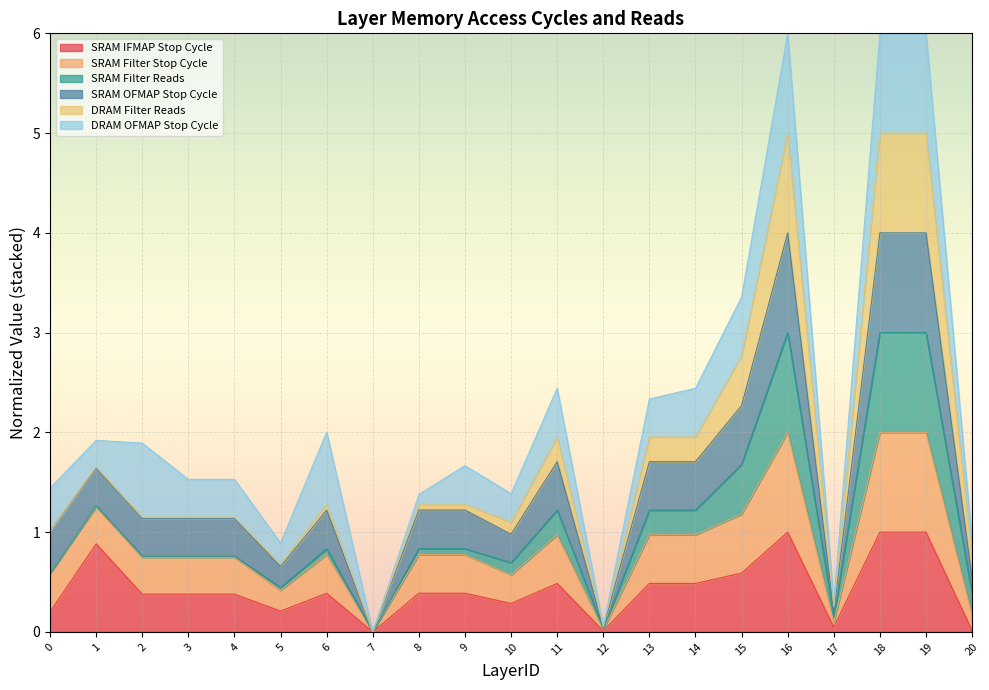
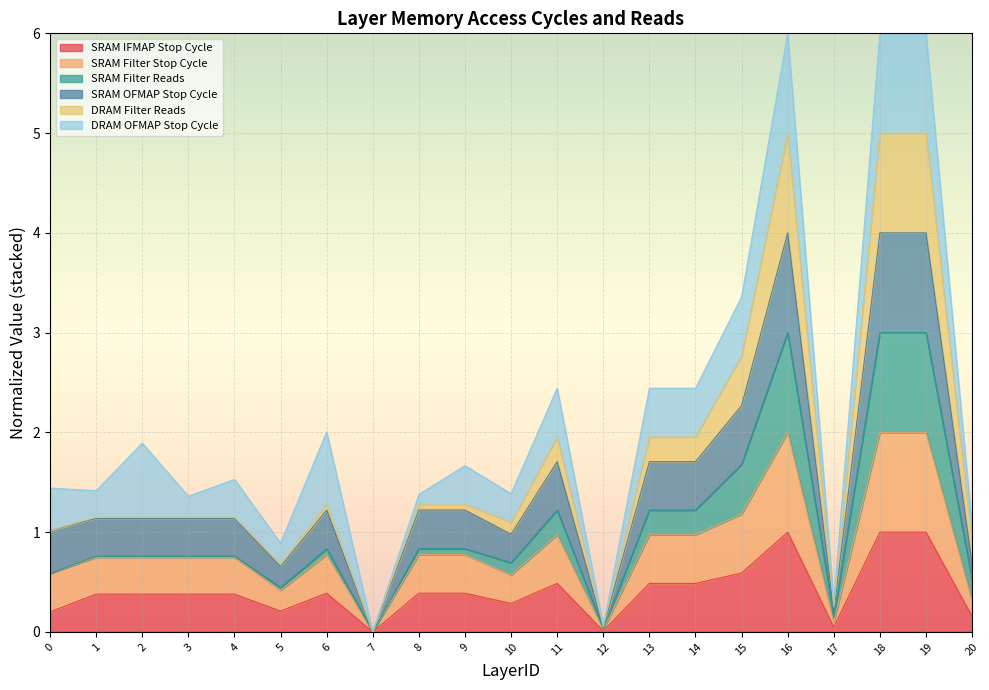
SRAM IFMAP Stop Cycle, 1: 0.9 -> 0.4
DRAM OFMAP Stop Cycle, 3: 0.4 -> 0.2
DRAM OFMAP Stop Cycle, 13: 0.4 -> 0.5
SRAM IFMAP Stop Cycle, 20: 0.0 -> 0.2
